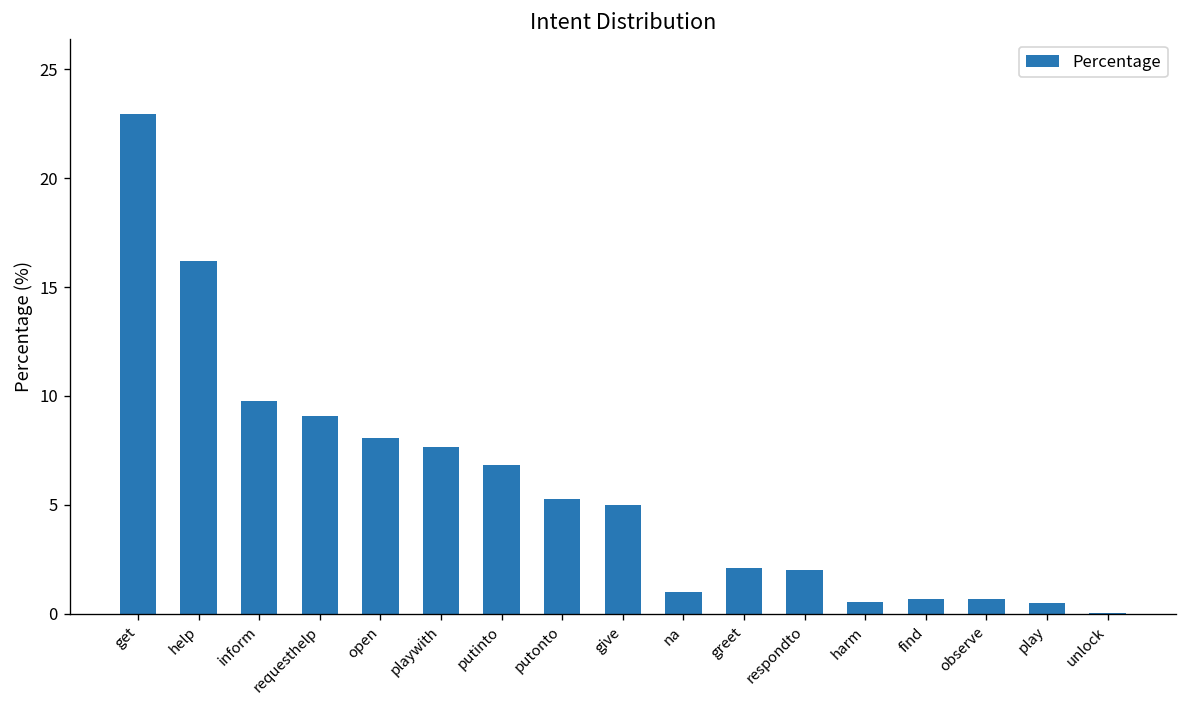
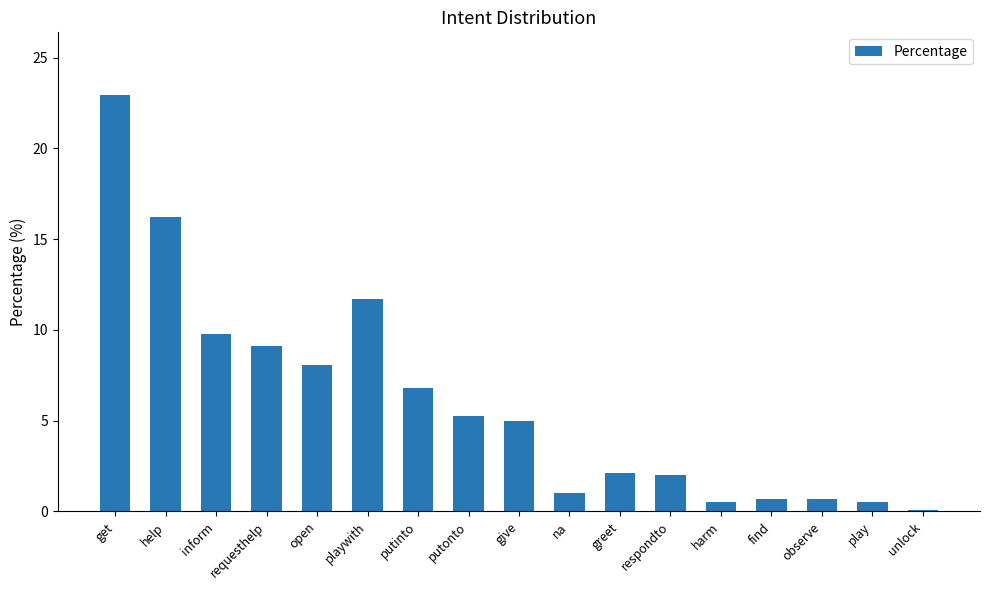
playwith: 7.7 -> 11.7
